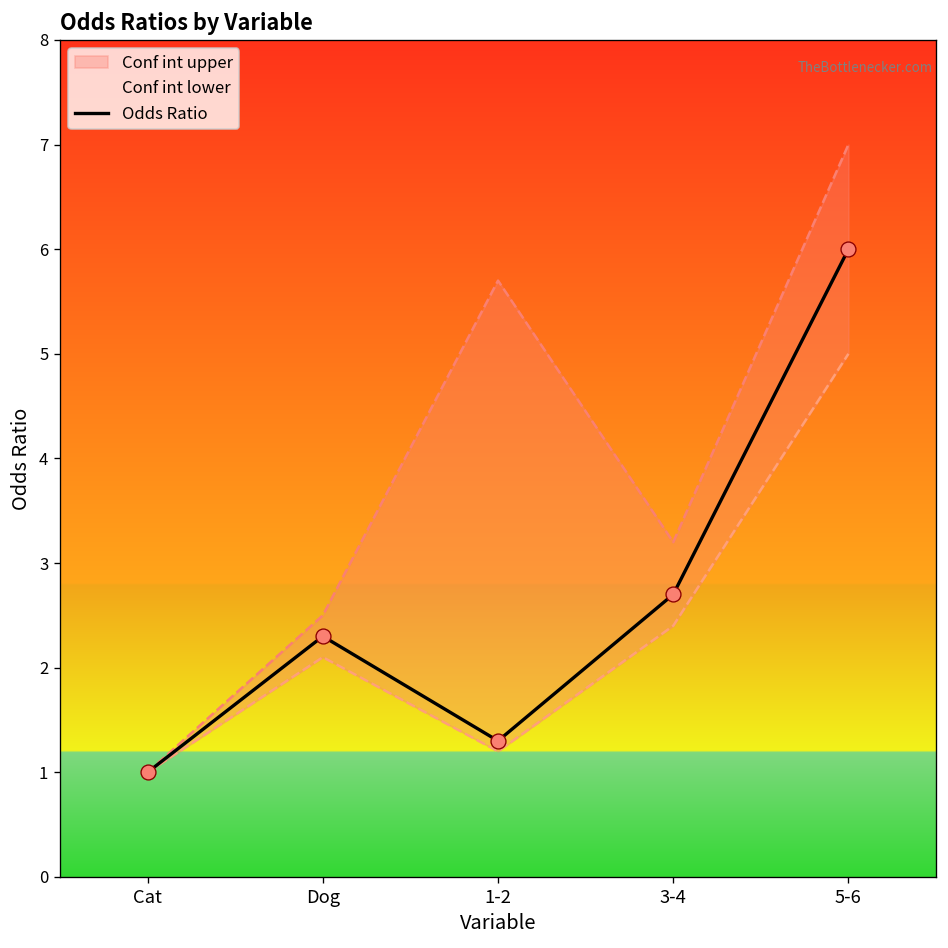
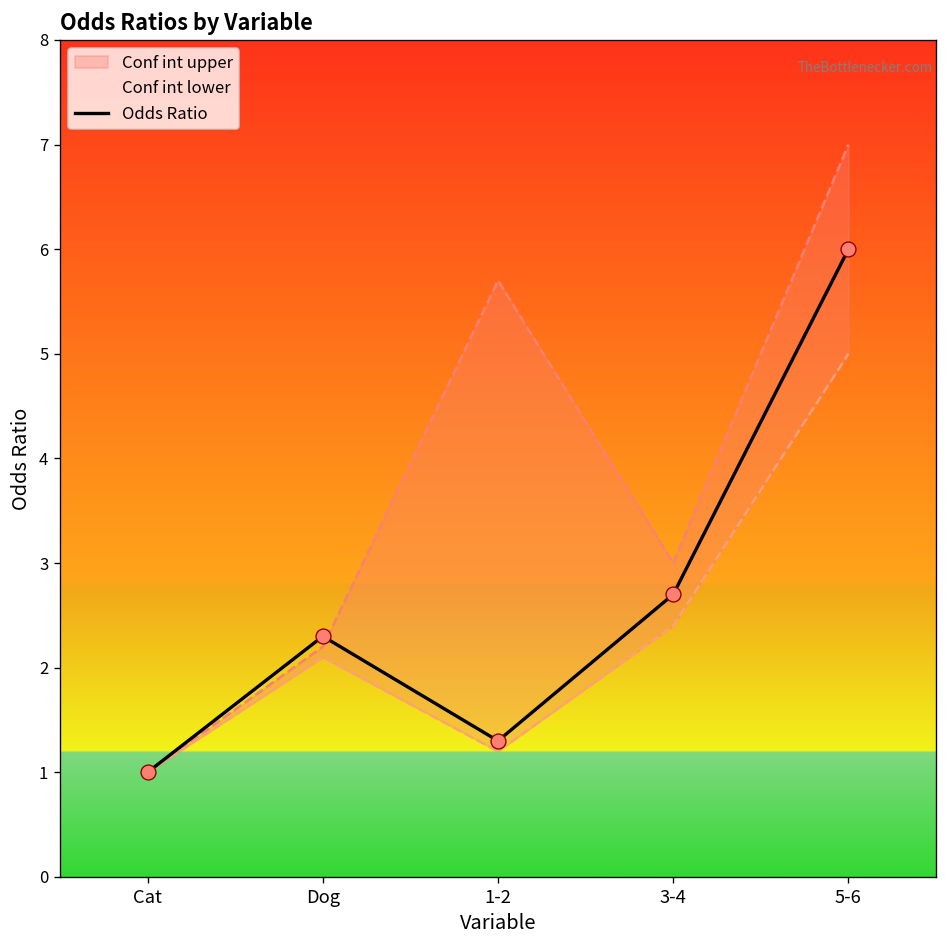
Conf int upper, Dog: 2.5 -> 2.2
Conf int upper, 3-4: 3.2 -> 3.0
